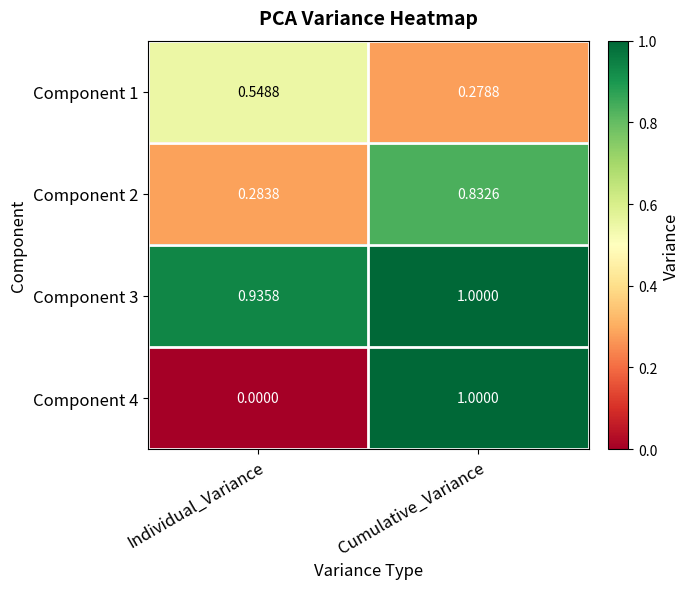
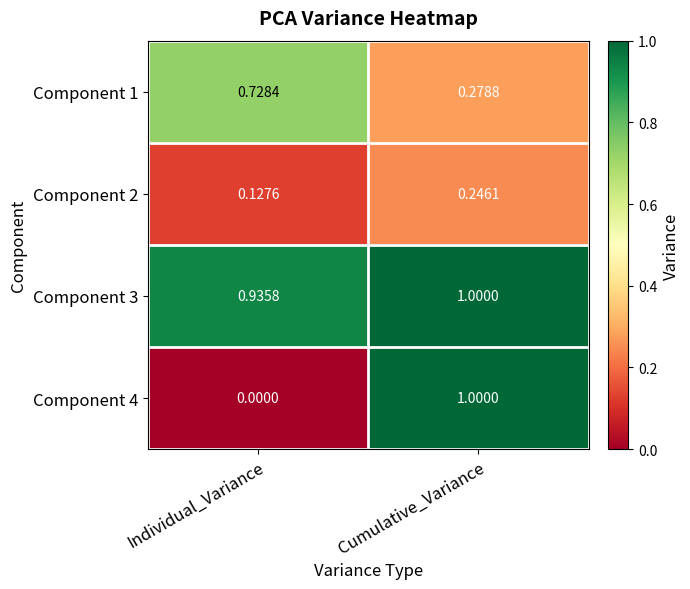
Component 1, Individual_Variance: 0.5488 -> 0.7284
Component 2, Individual_Variance: 0.2838 -> 0.1276
Component 2, Cumulative_Variance: 0.8326 -> 0.2461
